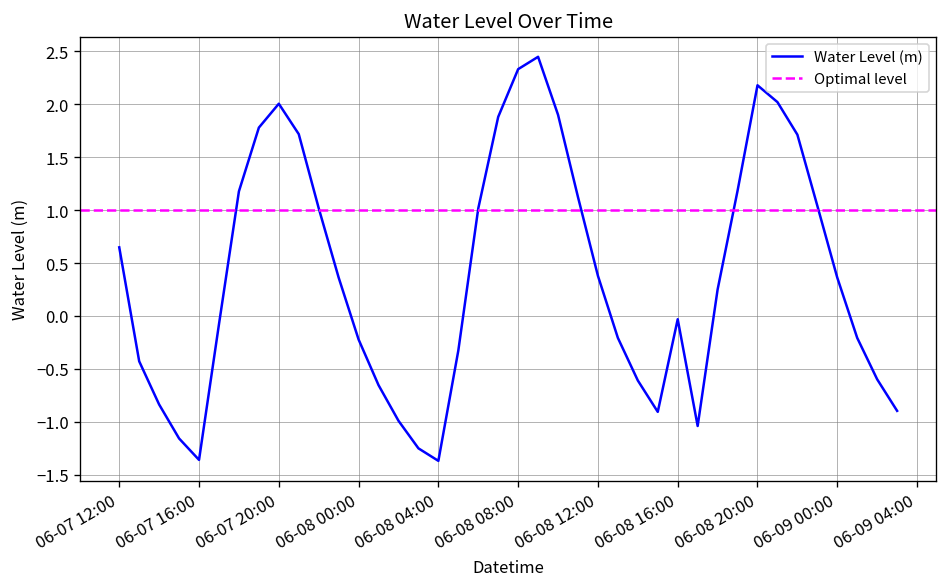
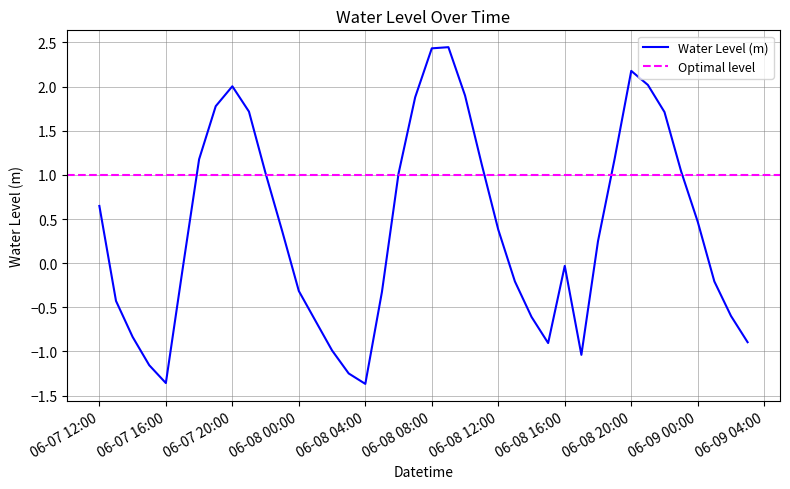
06-08 00:00: -0.2 -> -0.3
06-08 08:00: 2.3 -> 2.4
06-09 00:00: 0.4 -> 0.5
